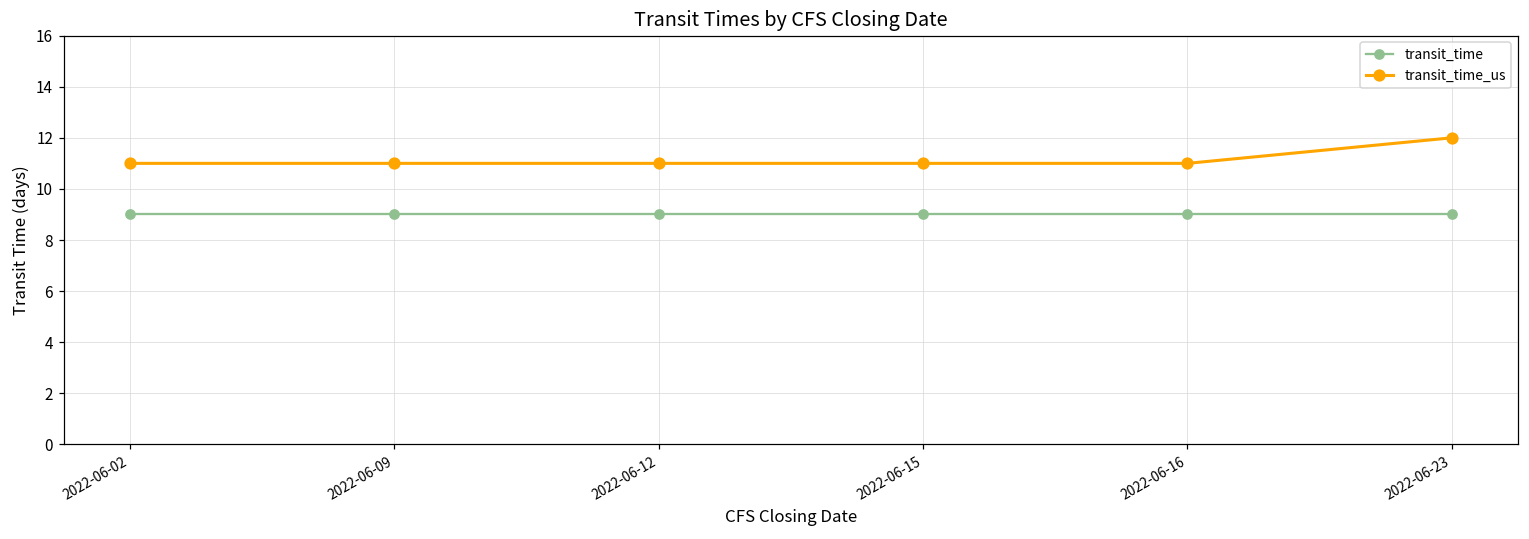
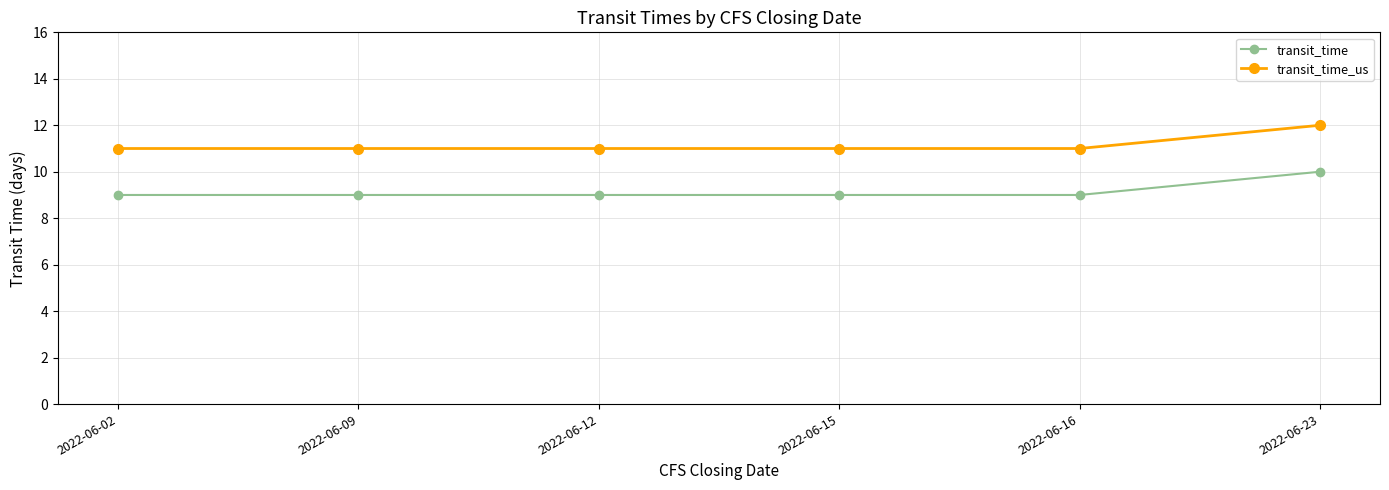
transit_time, 2022-06-23: 9 -> 10
